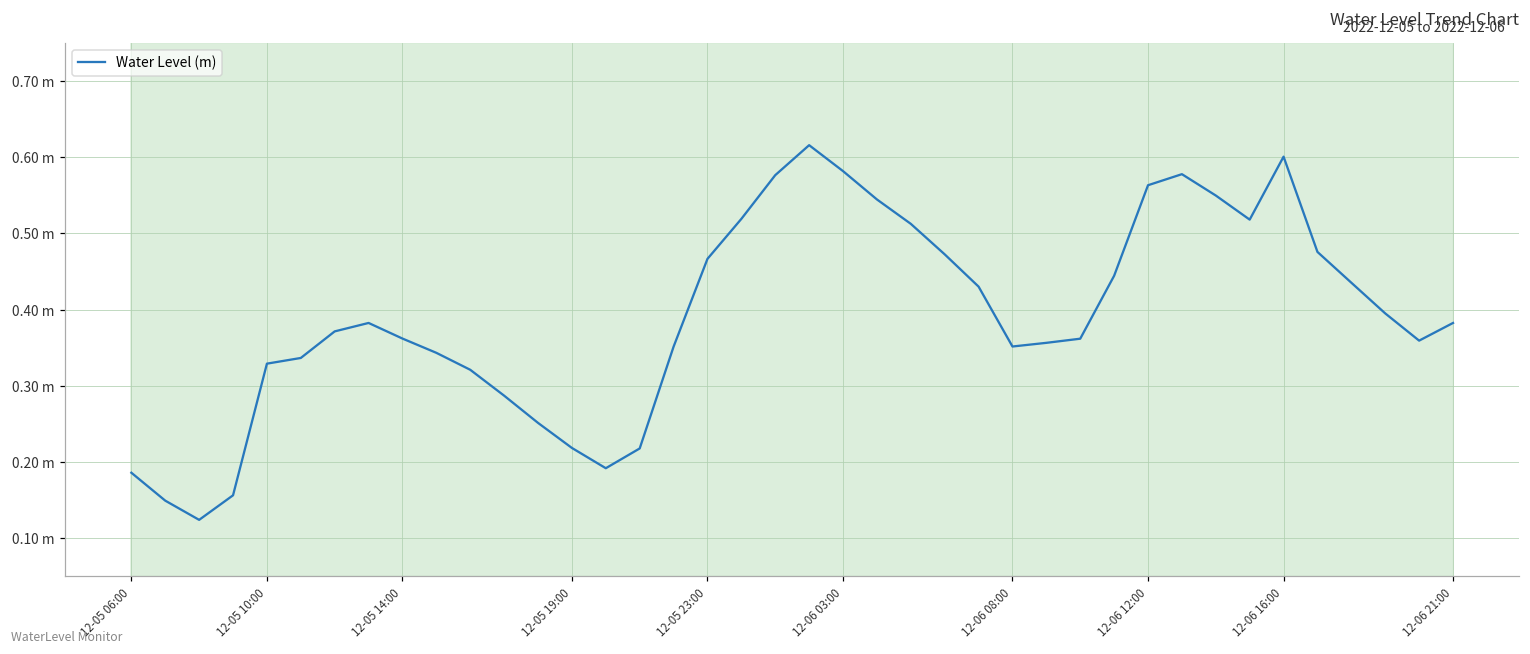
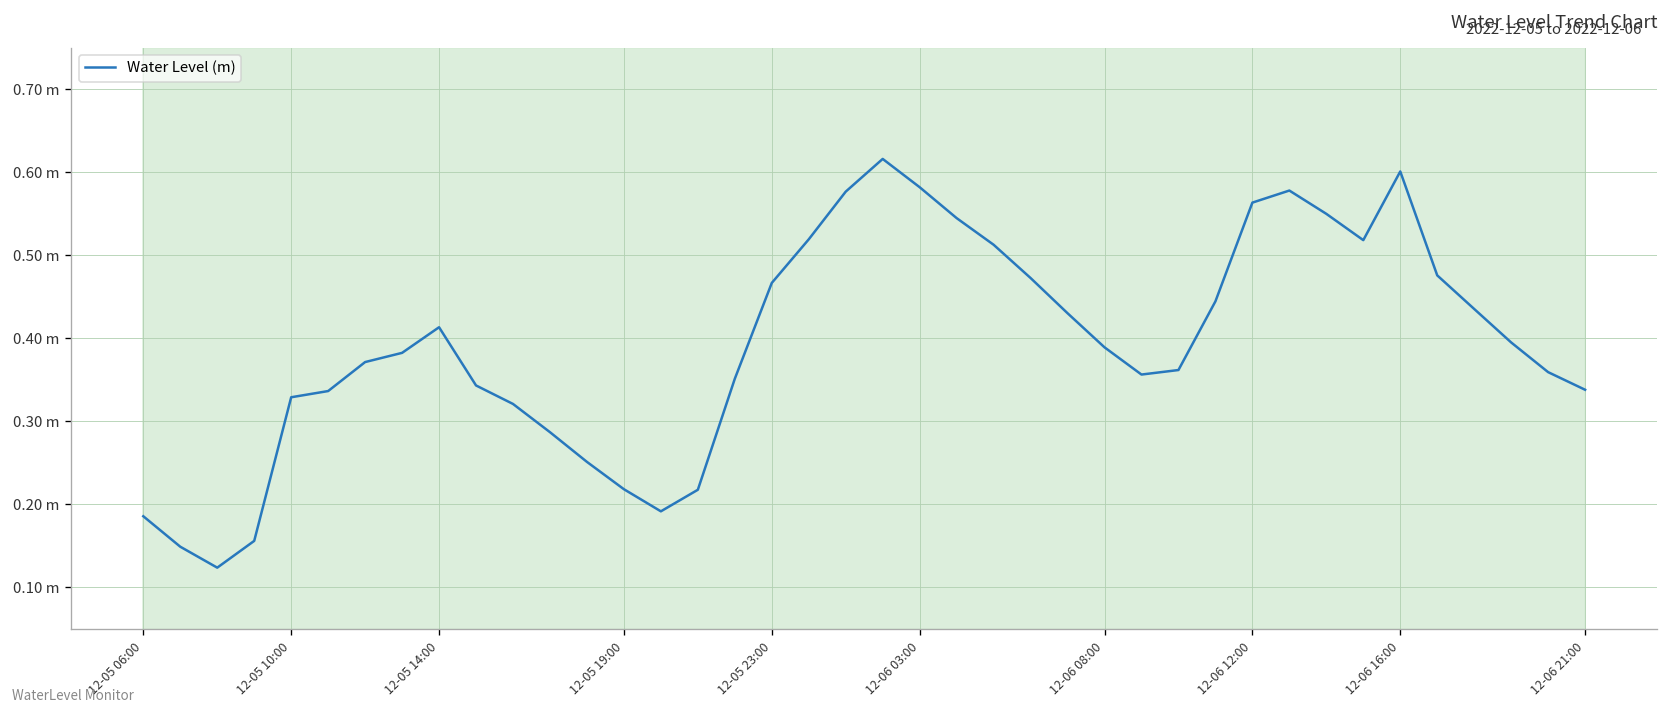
12-05 14:00: 0.36 m -> 0.41 m
12-06 08:00: 0.35 m -> 0.39 m
12-06 21:00: 0.38 m -> 0.34 m
